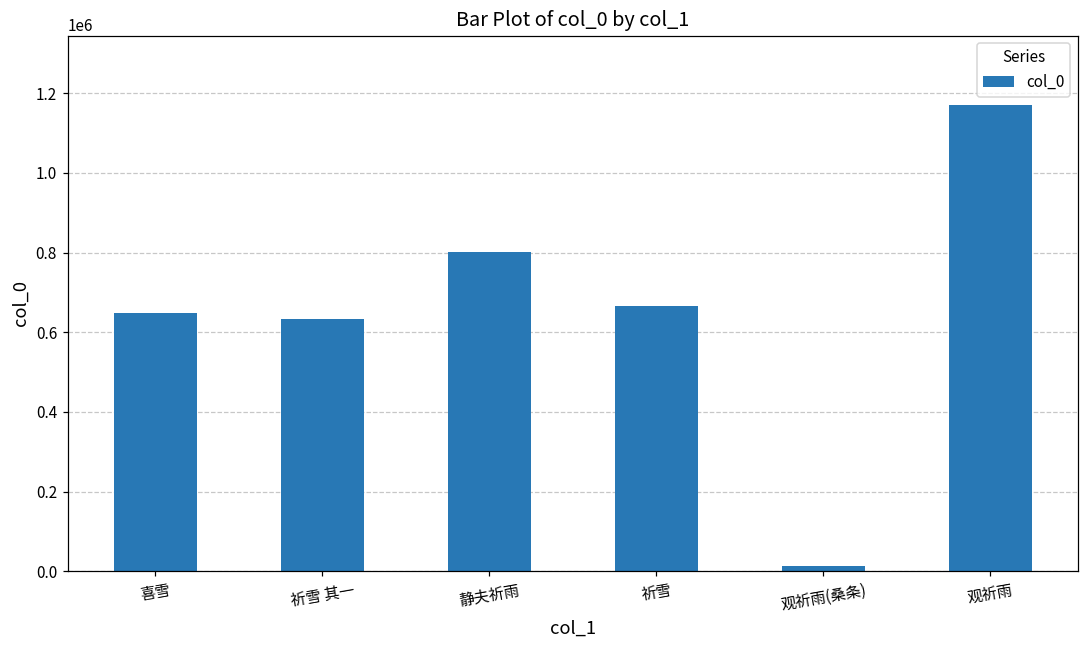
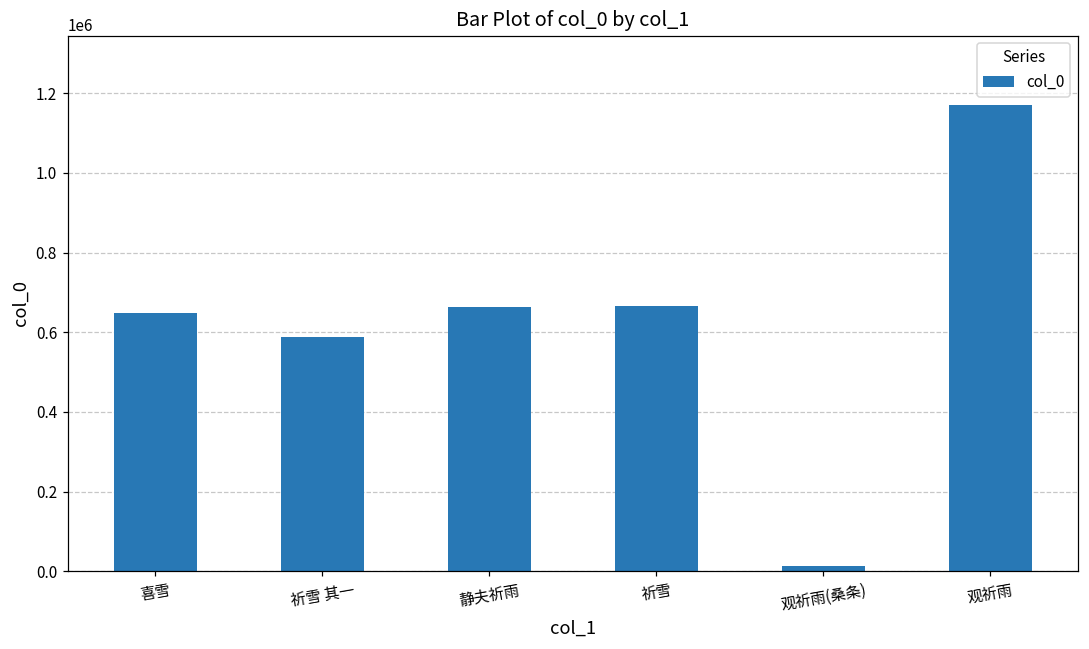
祈雪 其一: 630000 -> 590000
静夫祈雨: 800000 -> 660000
